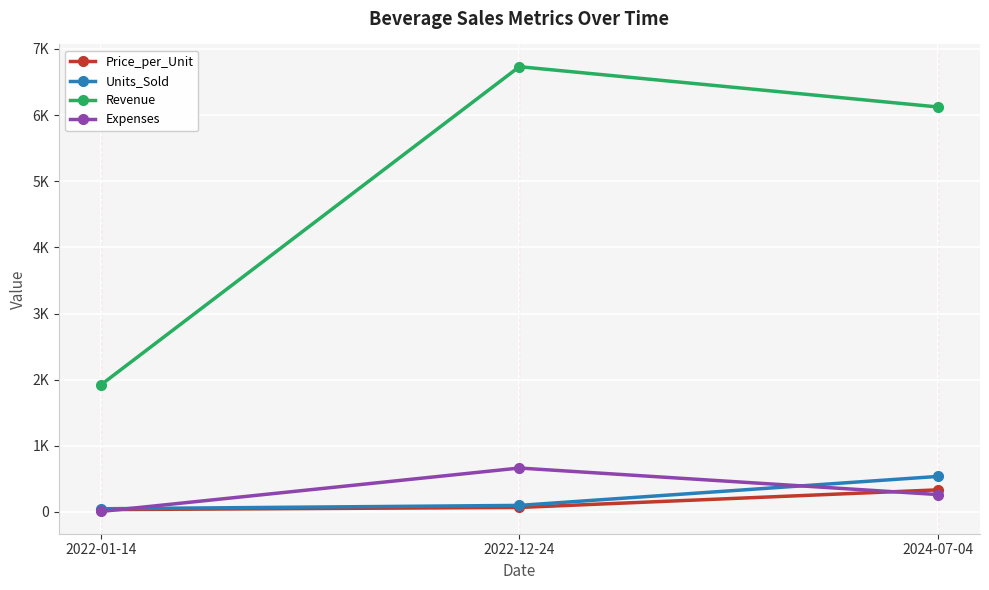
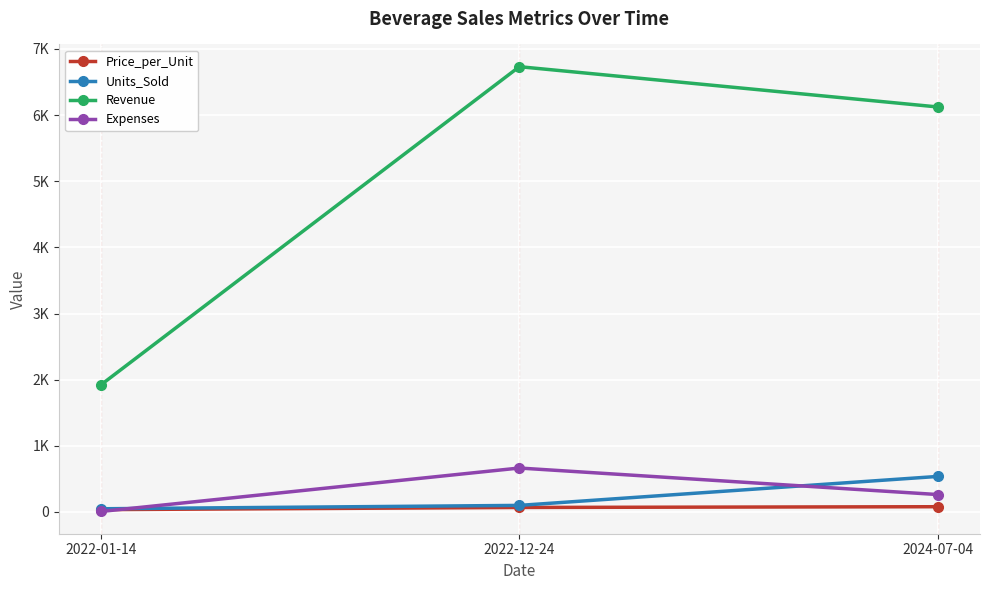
Price_per_Unit, 2024-07-04: 300 -> 100
